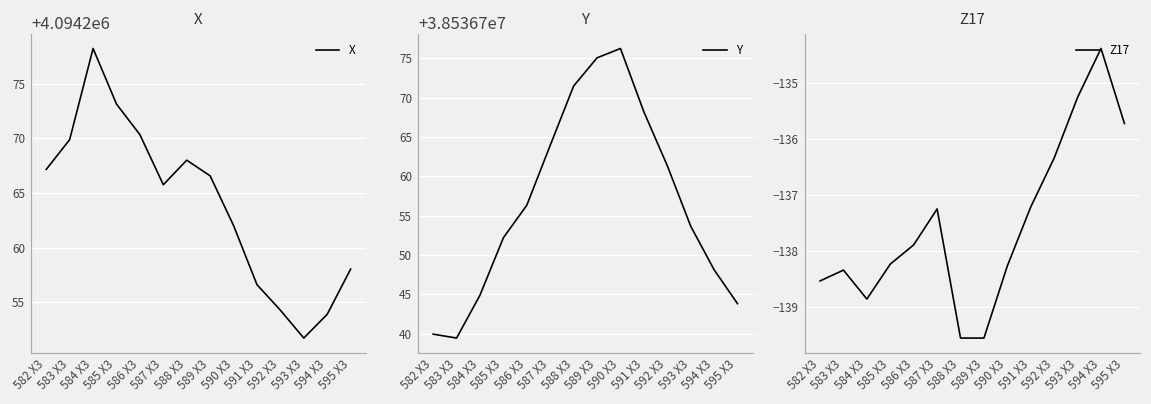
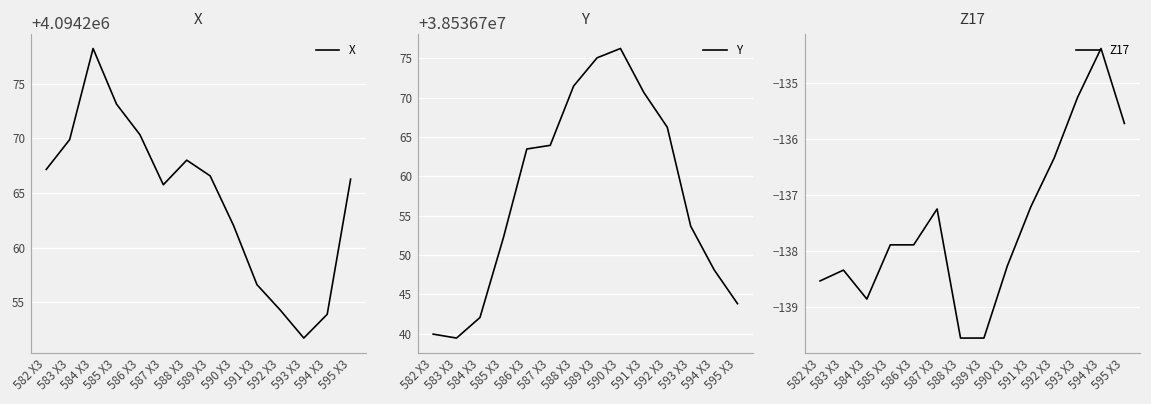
X, 595 X3: 4094258 -> 4094266
Y, 584 X3: 38536745 -> 38536742
Y, 586 X3: 38536756 -> 38536763
Y, 591 X3: 38536768 -> 38536771
Y, 592 X3: 38536761 -> 38536766
Z17, 585 X3: -138.2 -> -137.9
